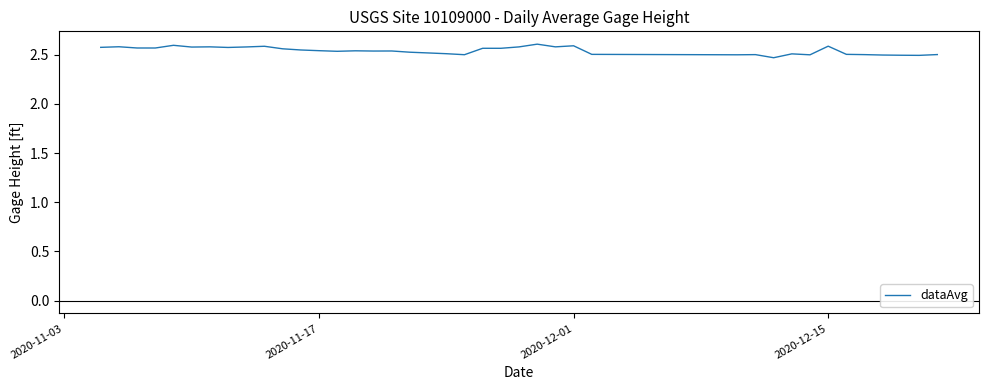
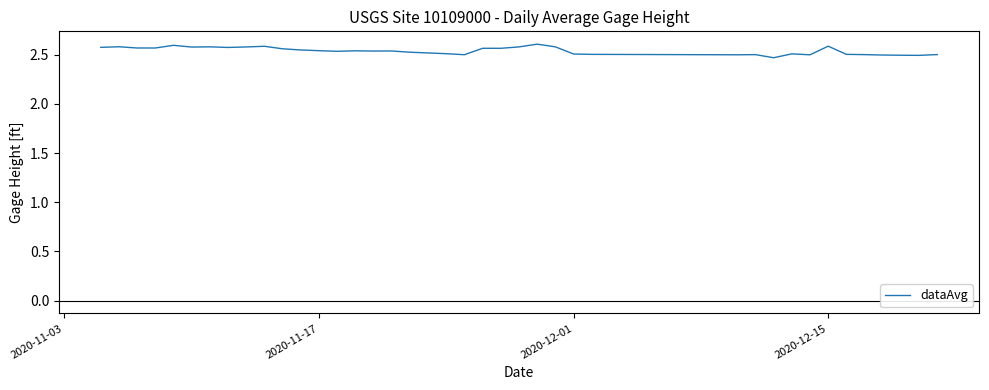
2020-12-01: 2.6 -> 2.5
